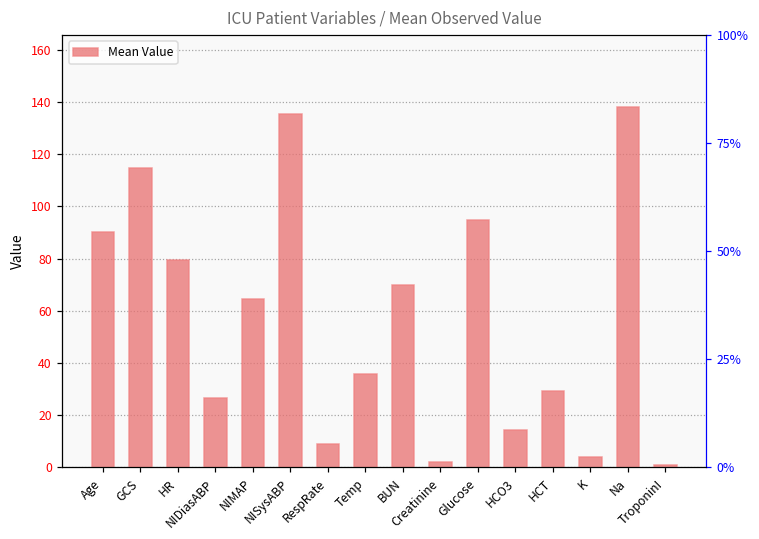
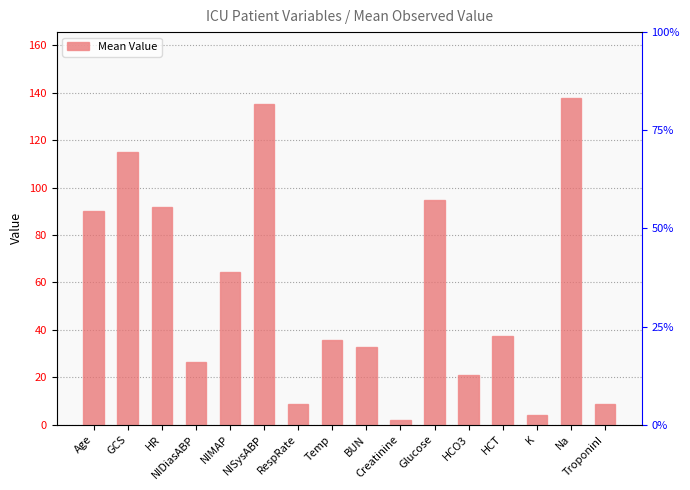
HR: 80 -> 92
BUN: 70 -> 33
HCO3: 14 -> 21
HCT: 29 -> 37
TroponinI: 1 -> 9
